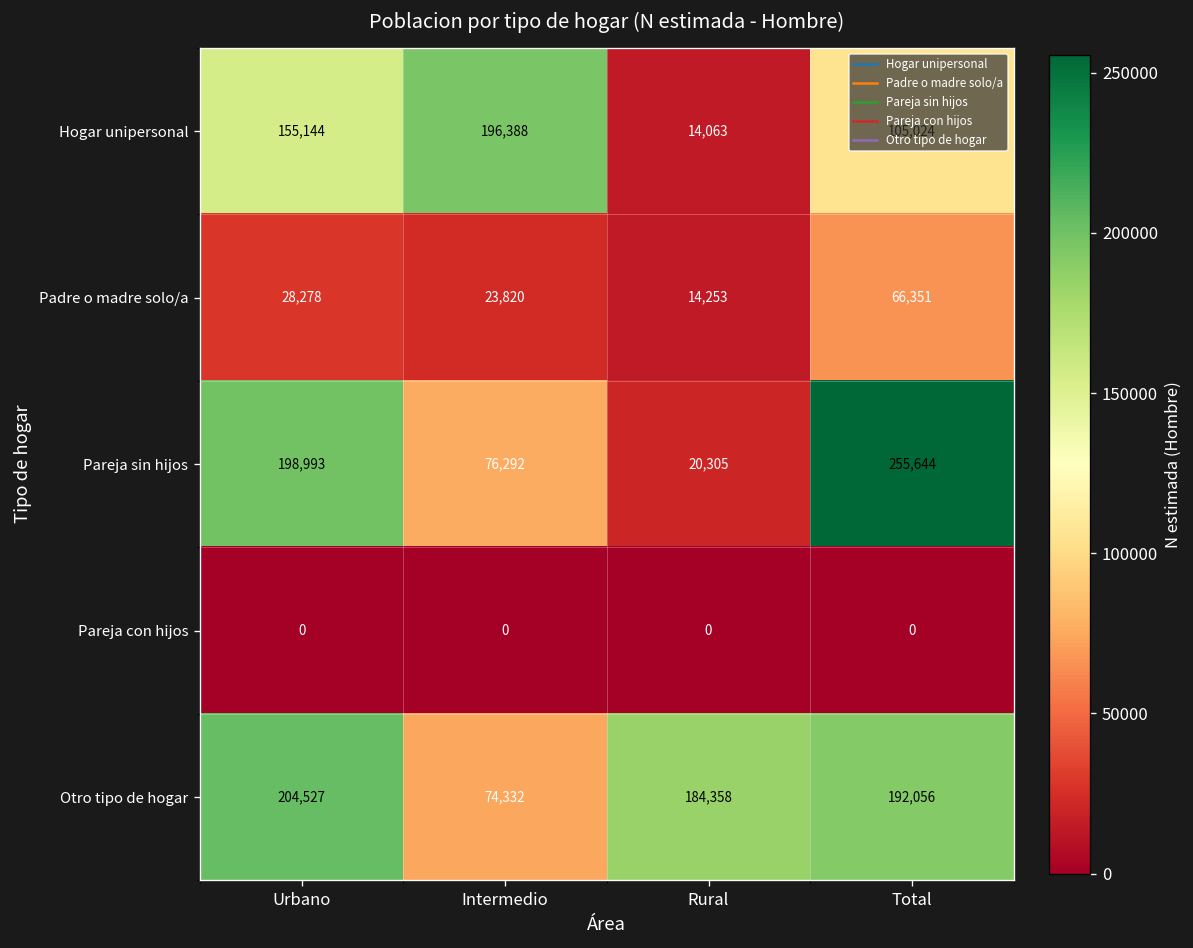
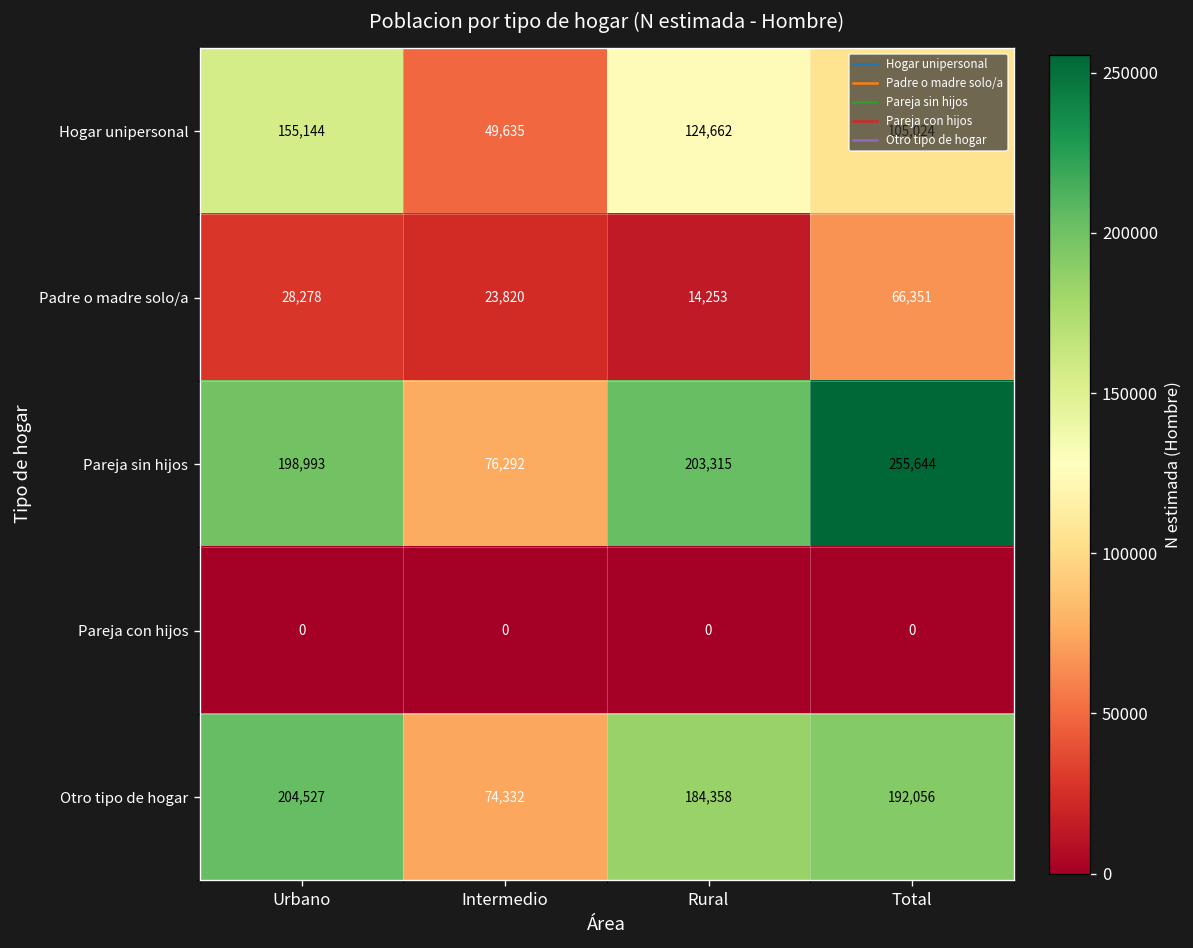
Hogar unipersonal, Intermedio: 196,388 -> 49,635
Hogar unipersonal, Rural: 14,063 -> 124,662
Pareja sin hijos, Rural: 20,305 -> 203,315
